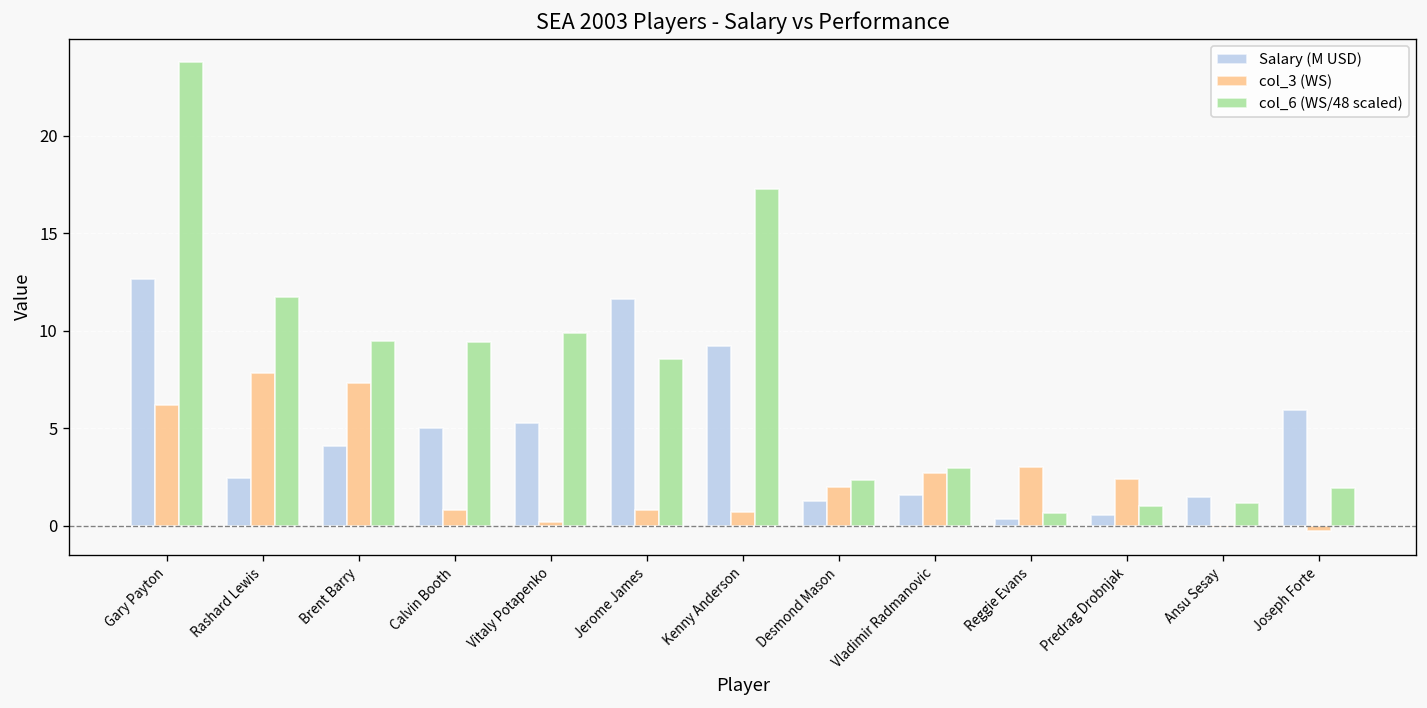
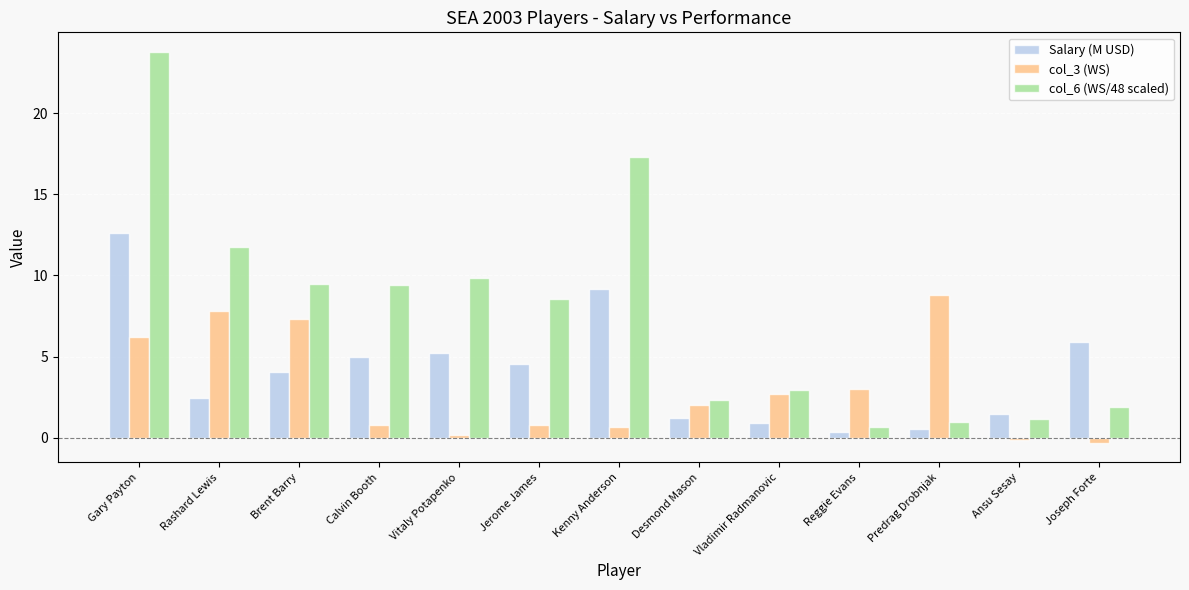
Salary (M USD), Jerome James: 11.6 -> 4.5
Salary (M USD), Vladimir Radmanovic: 1.6 -> 0.9
col_3 (WS), Predrag Drobnjak: 2.4 -> 8.8
